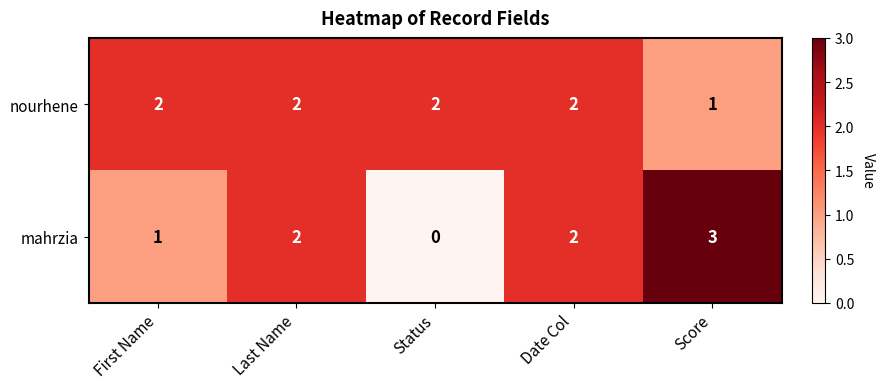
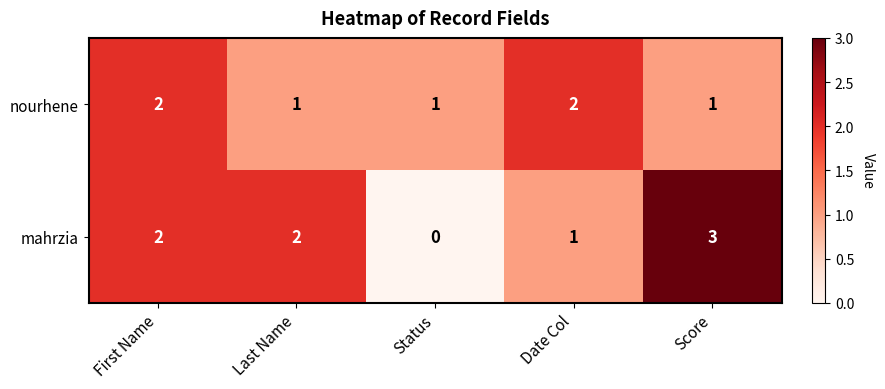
nourhene, Last Name: 2 -> 1
nourhene, Status: 2 -> 1
mahrzia, First Name: 1 -> 2
mahrzia, Date Col: 2 -> 1
